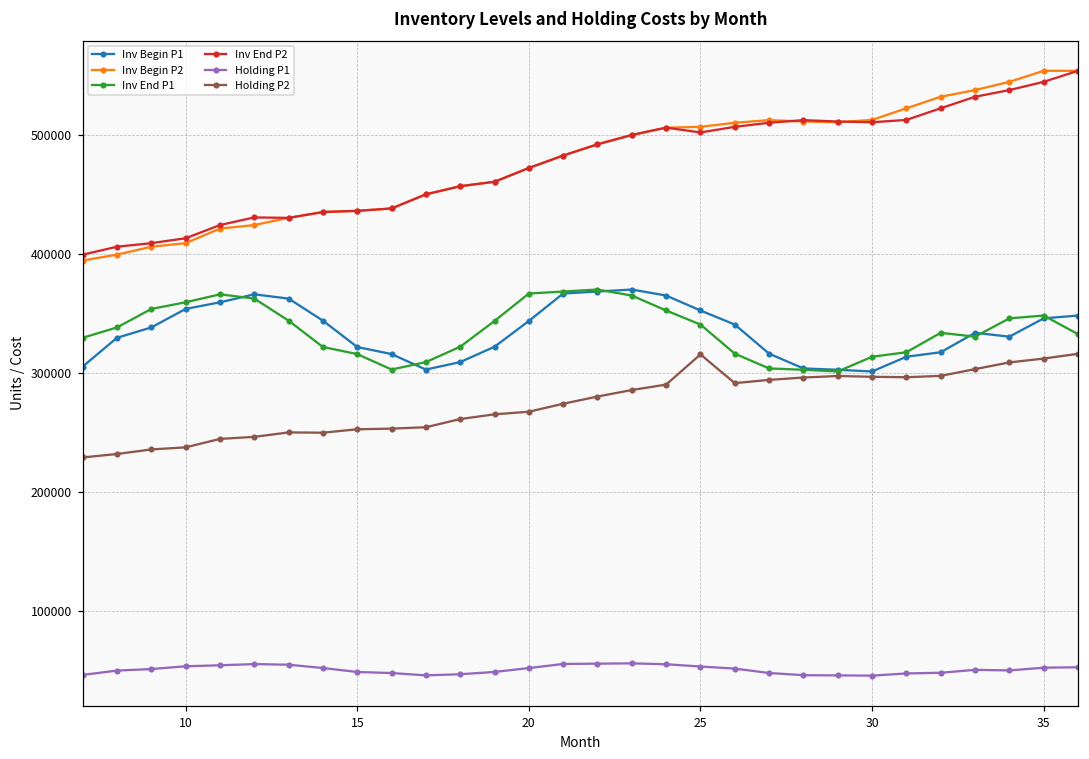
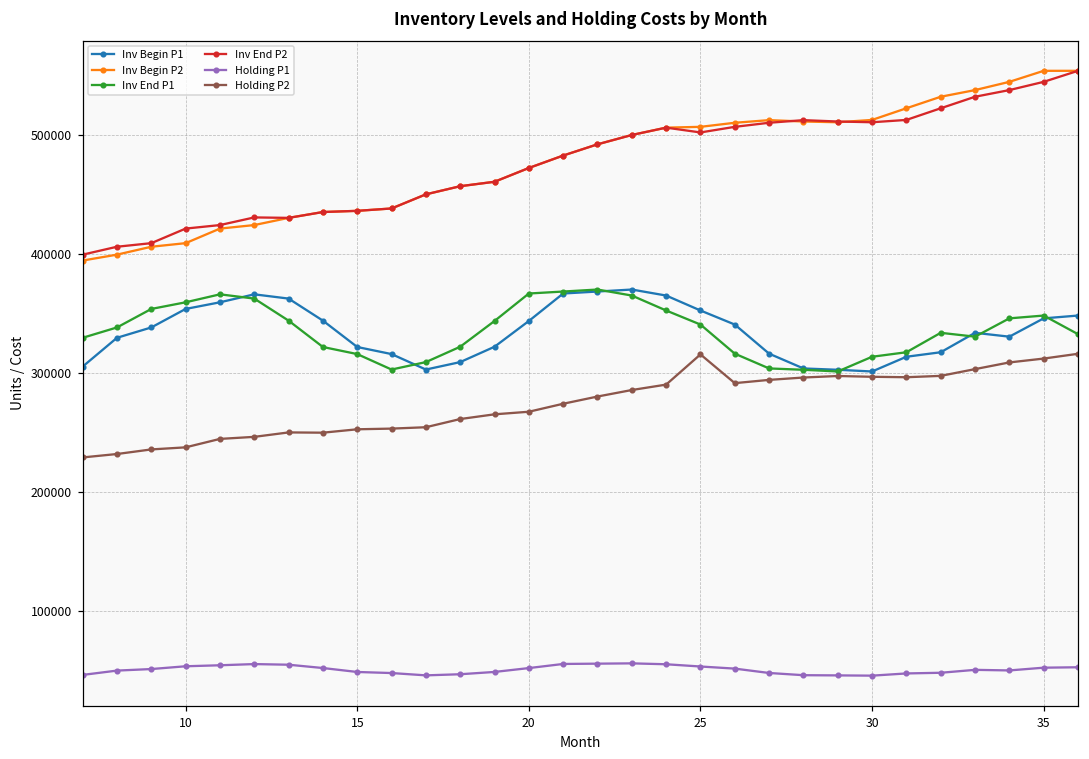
Inv End P2, 10: 413000 -> 422000
